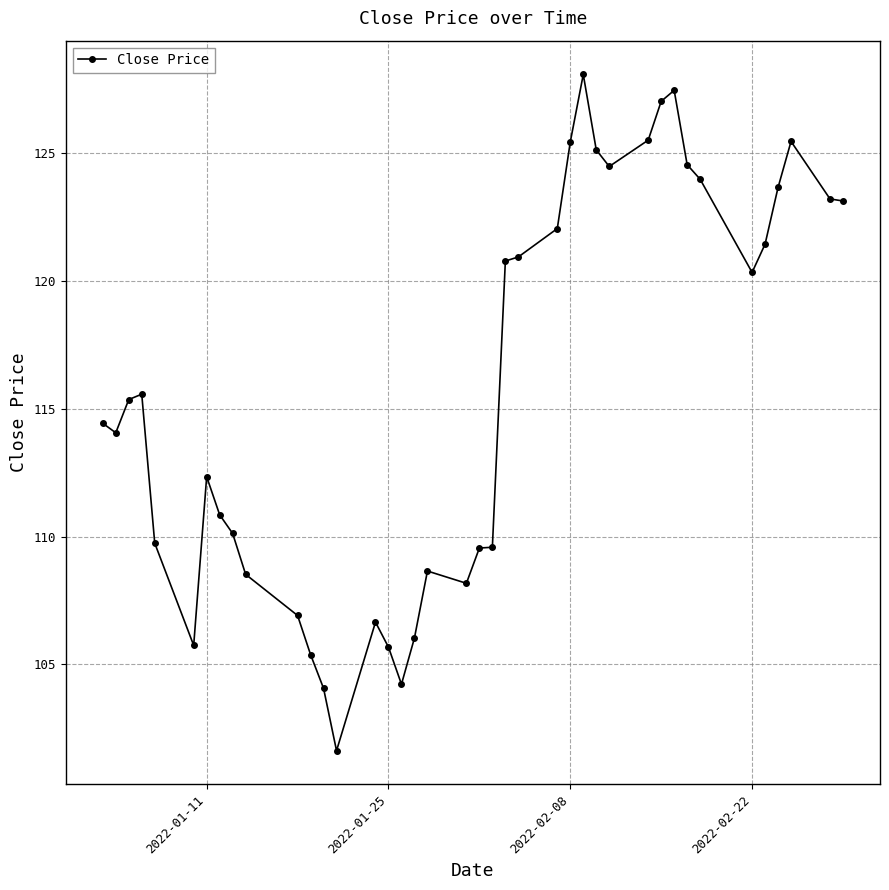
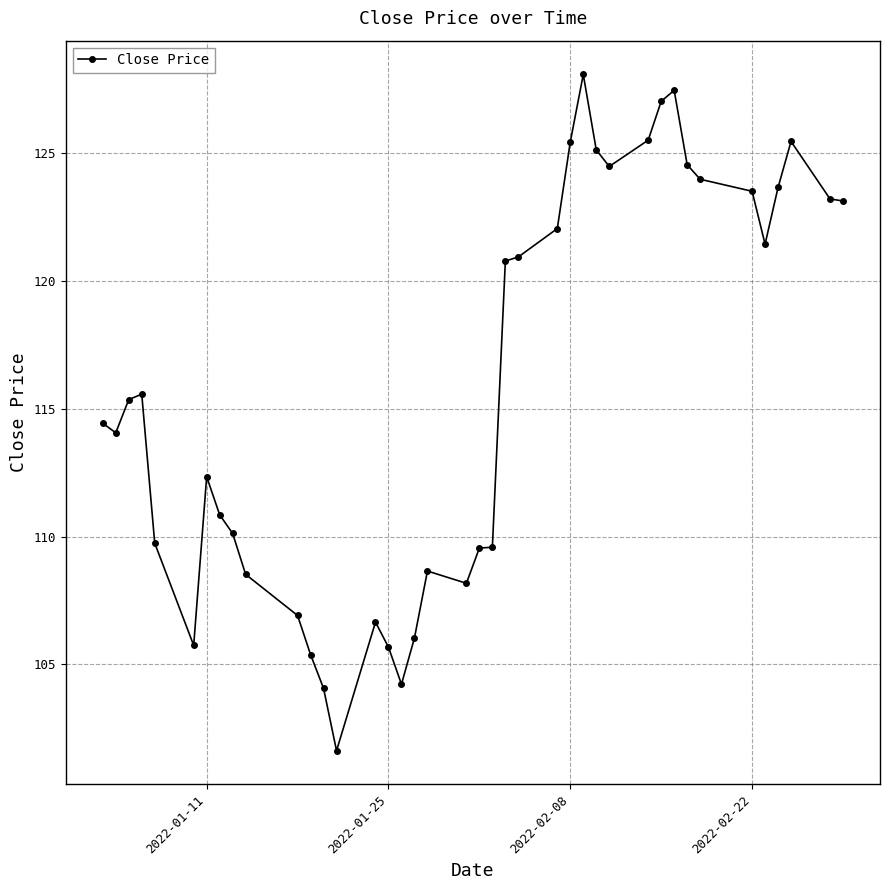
2022-02-22: 120.3 -> 123.5
